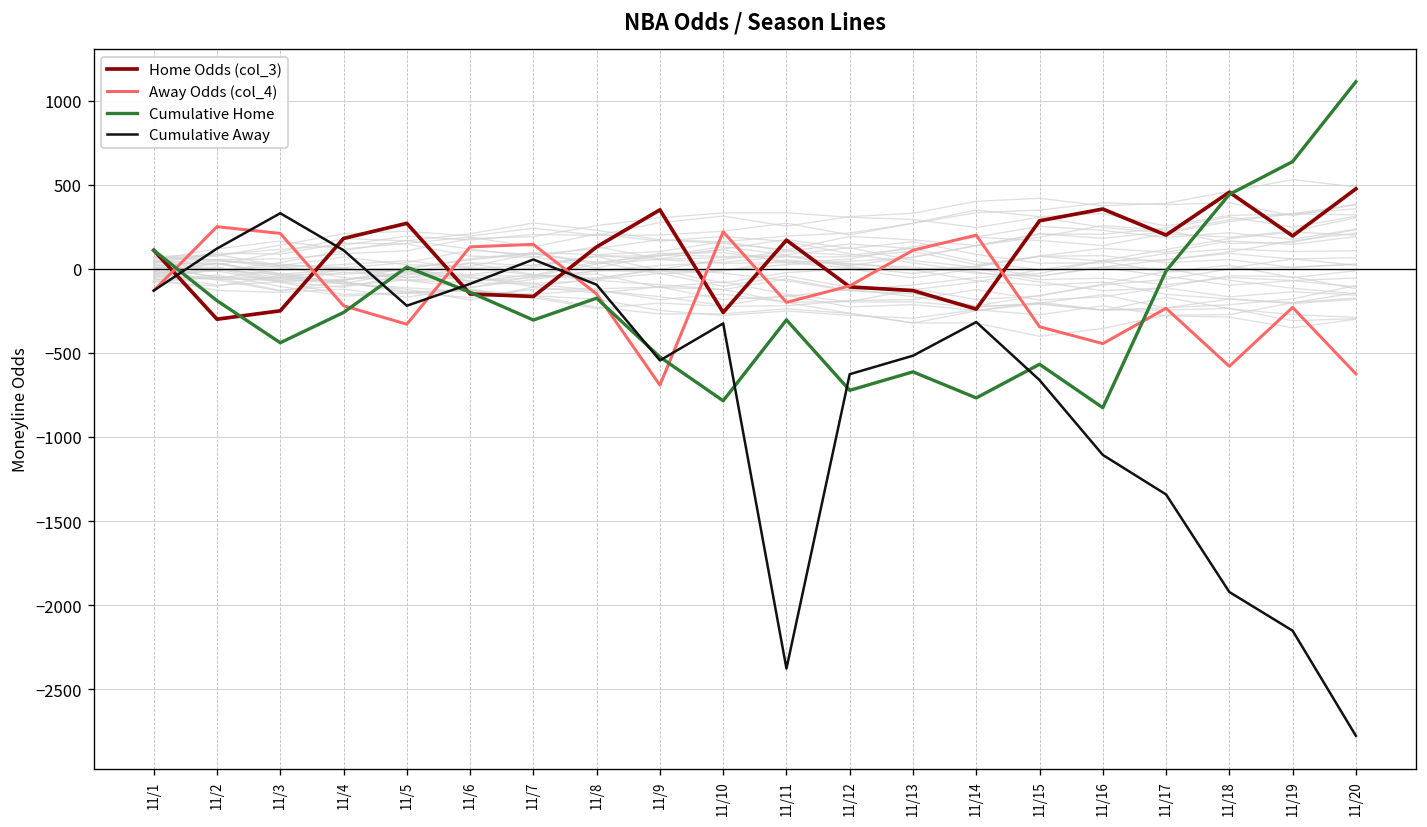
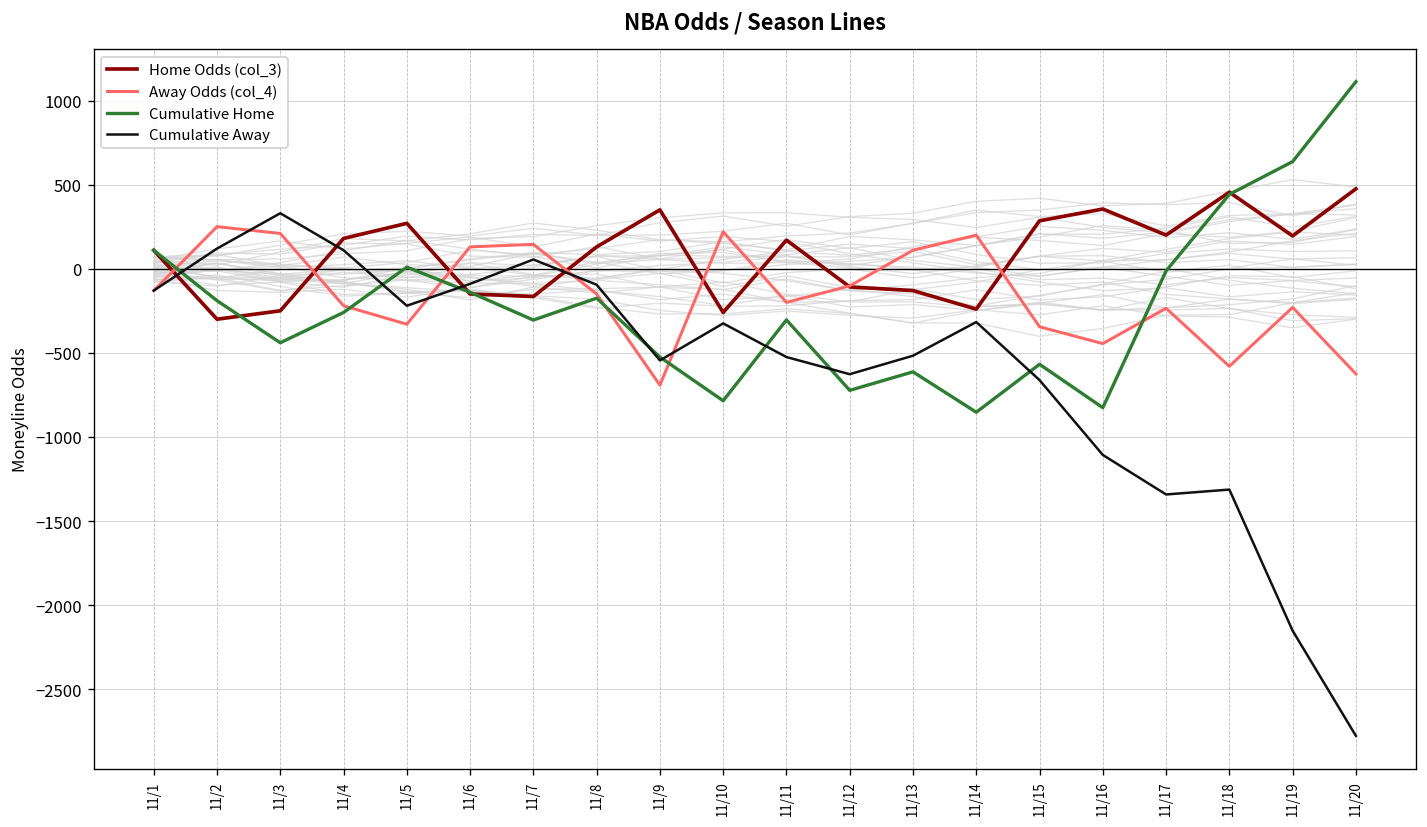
Cumulative Away, 11/11: -2380 -> -530
Cumulative Home, 11/14: -770 -> -850
Cumulative Away, 11/18: -1920 -> -1310
